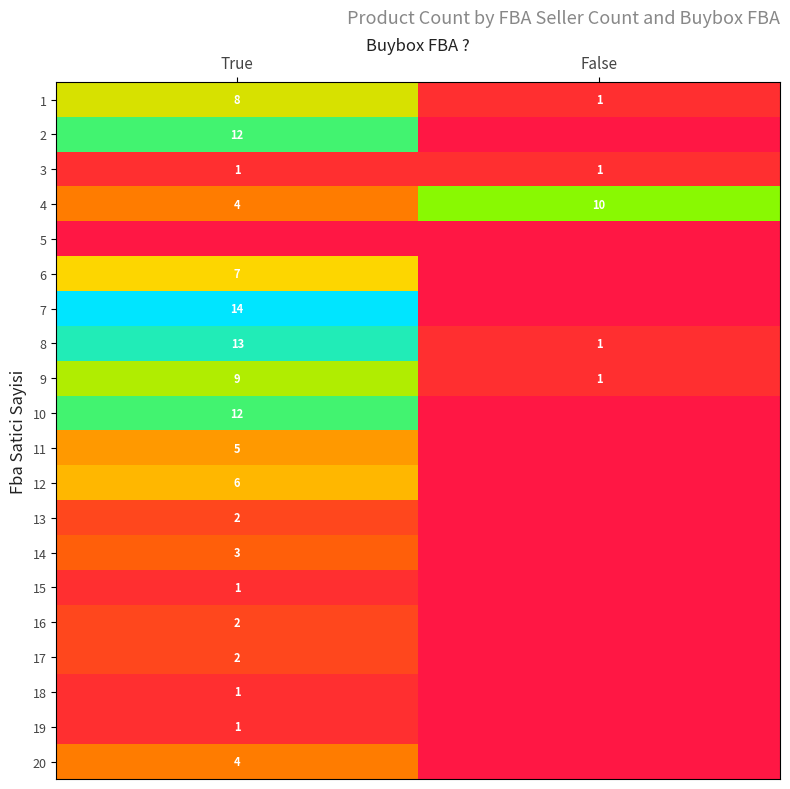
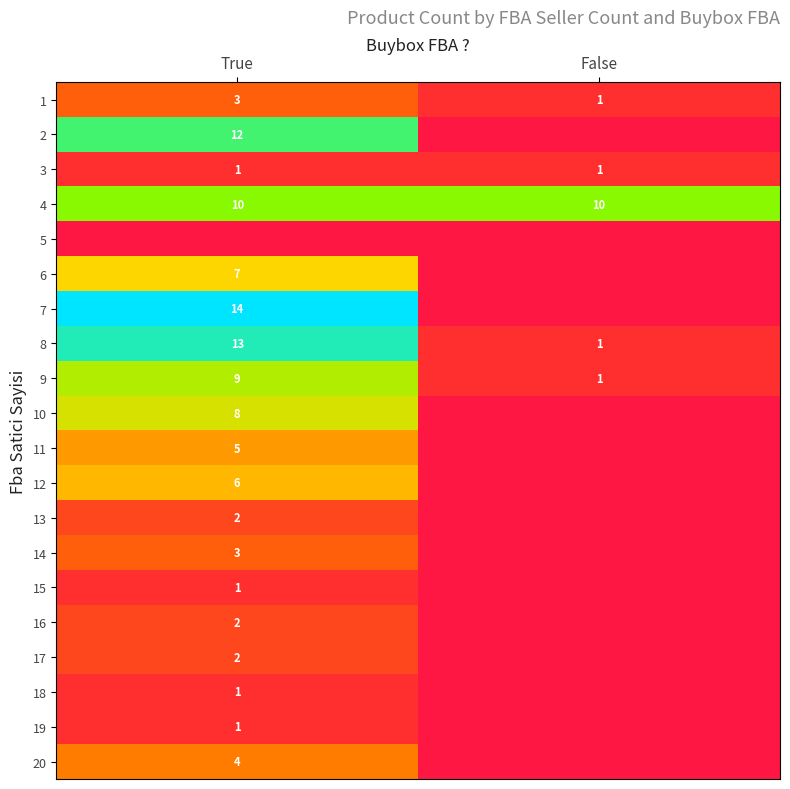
1, True: 8 -> 3
4, True: 4 -> 10
10, True: 12 -> 8
